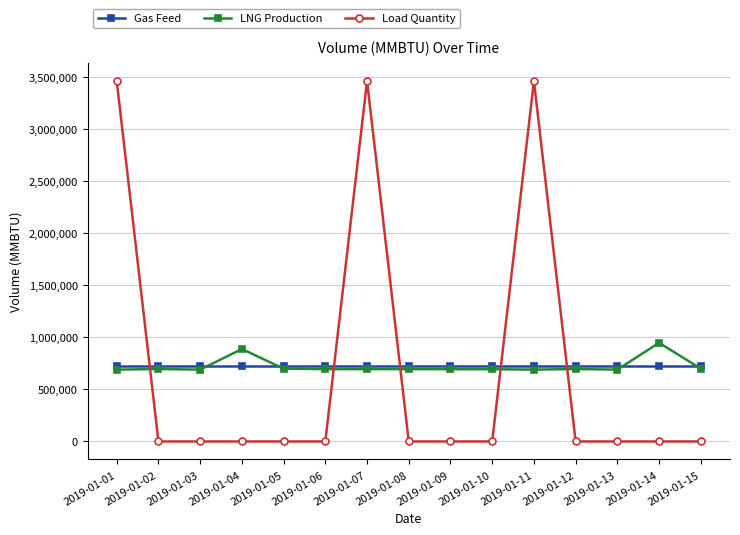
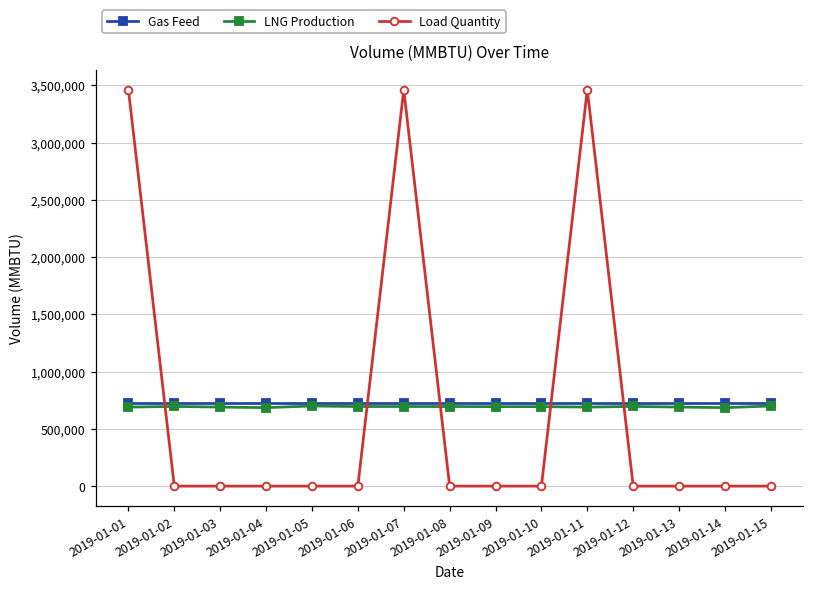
LNG Production, 2019-01-04: 890,000 -> 690,000
LNG Production, 2019-01-14: 950,000 -> 690,000
